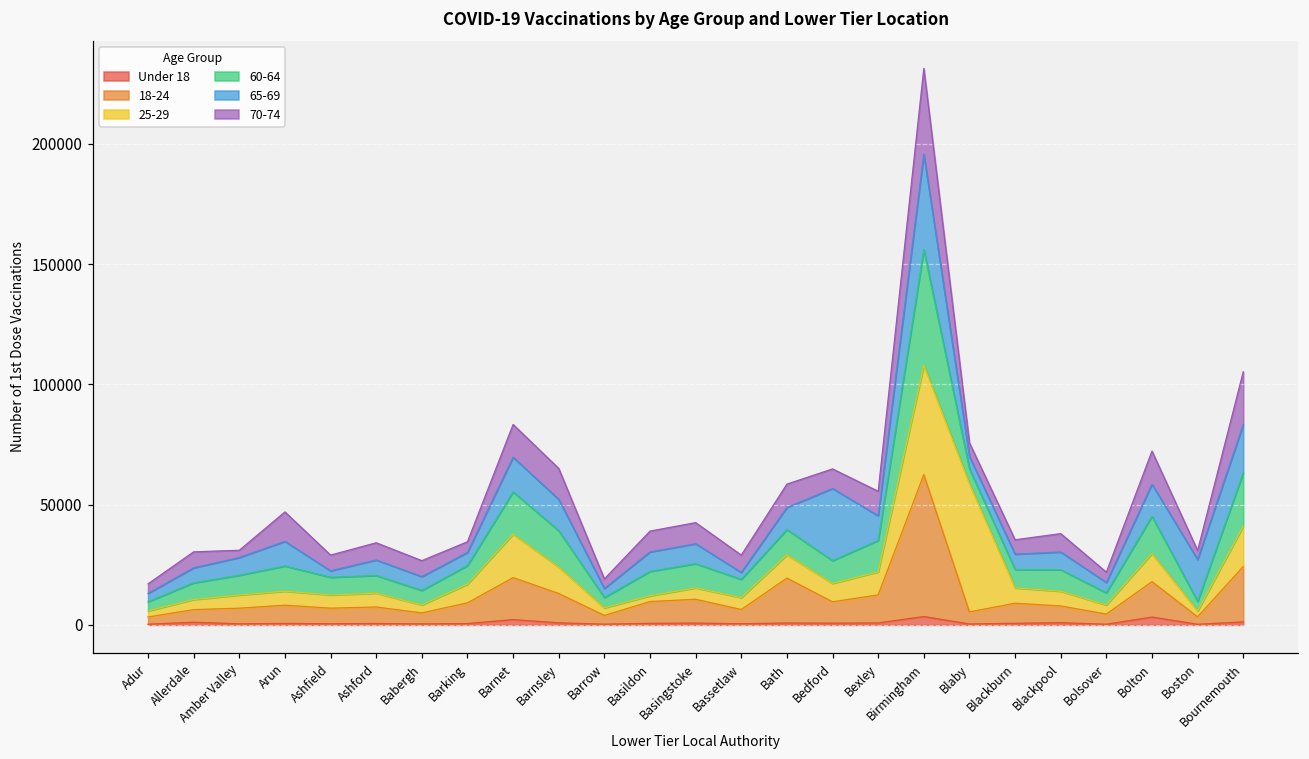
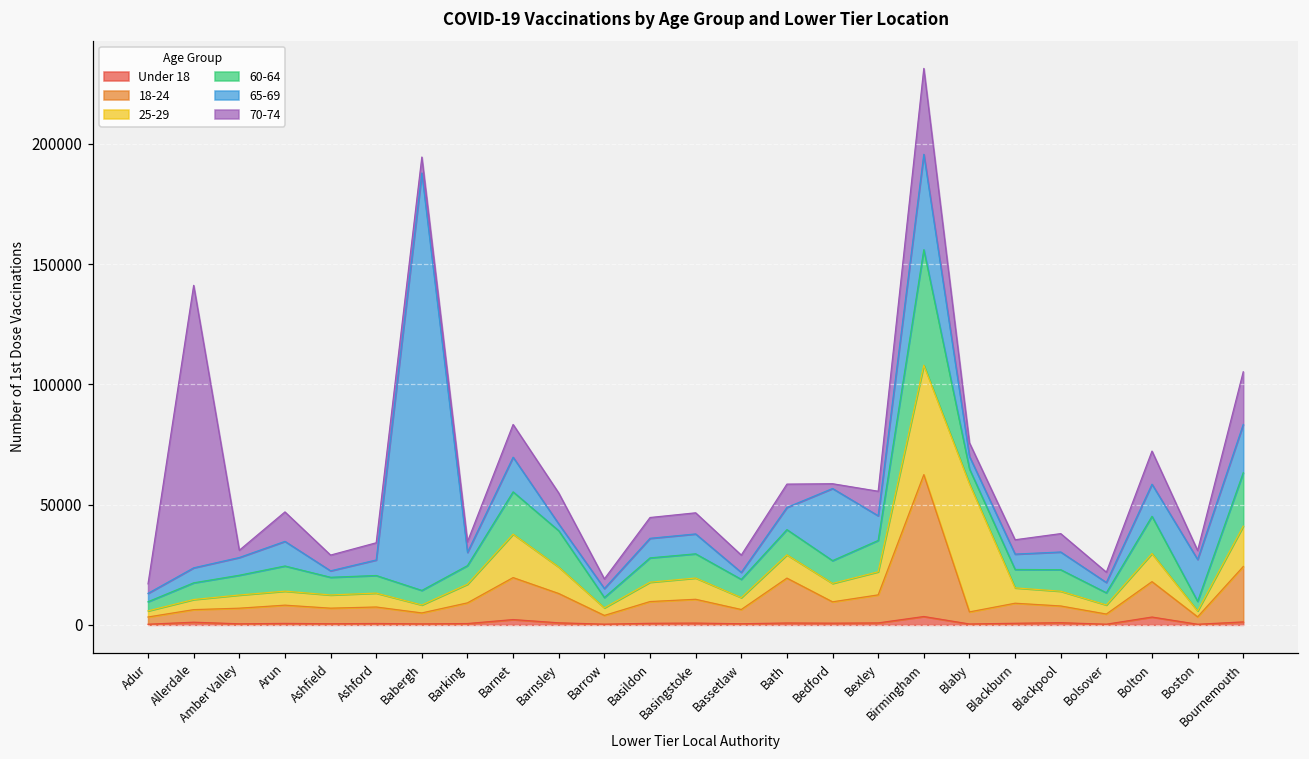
70-74, Allerdale: 7000 -> 117000
65-69, Babergh: 6000 -> 174000
65-69, Barnsley: 13000 -> 3000
25-29, Basildon: 2000 -> 8000
25-29, Basingstoke: 5000 -> 9000
70-74, Bedford: 8000 -> 2000
